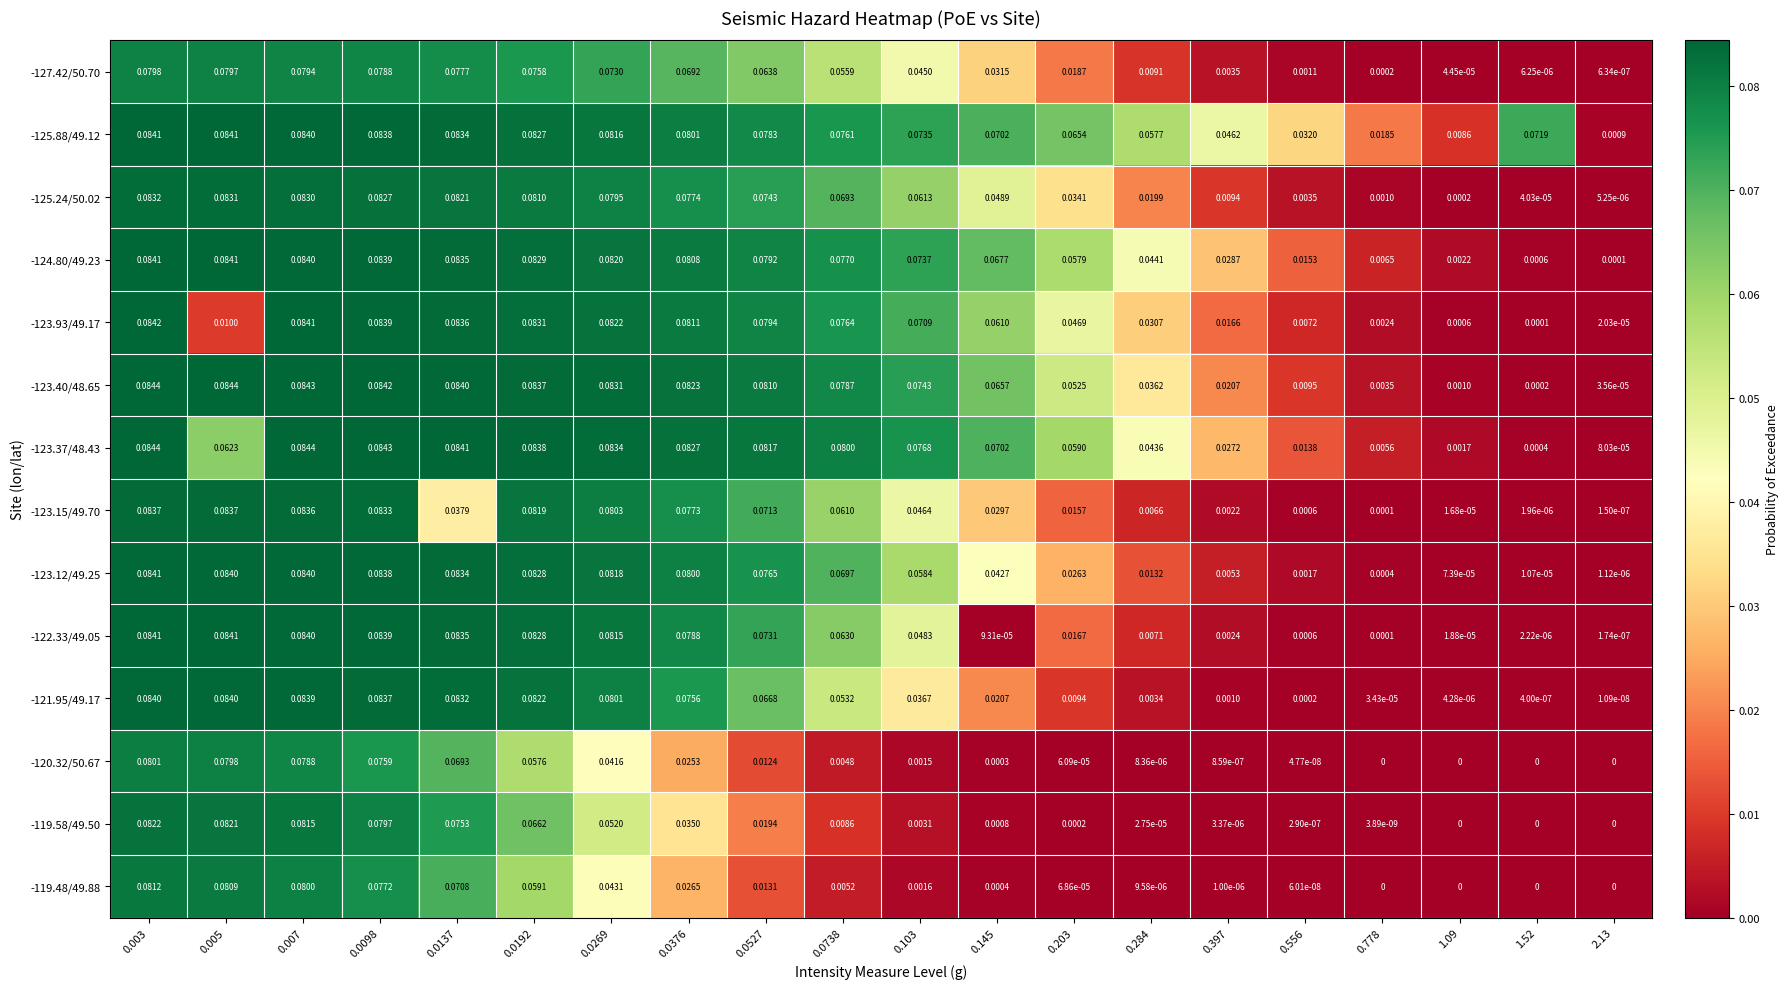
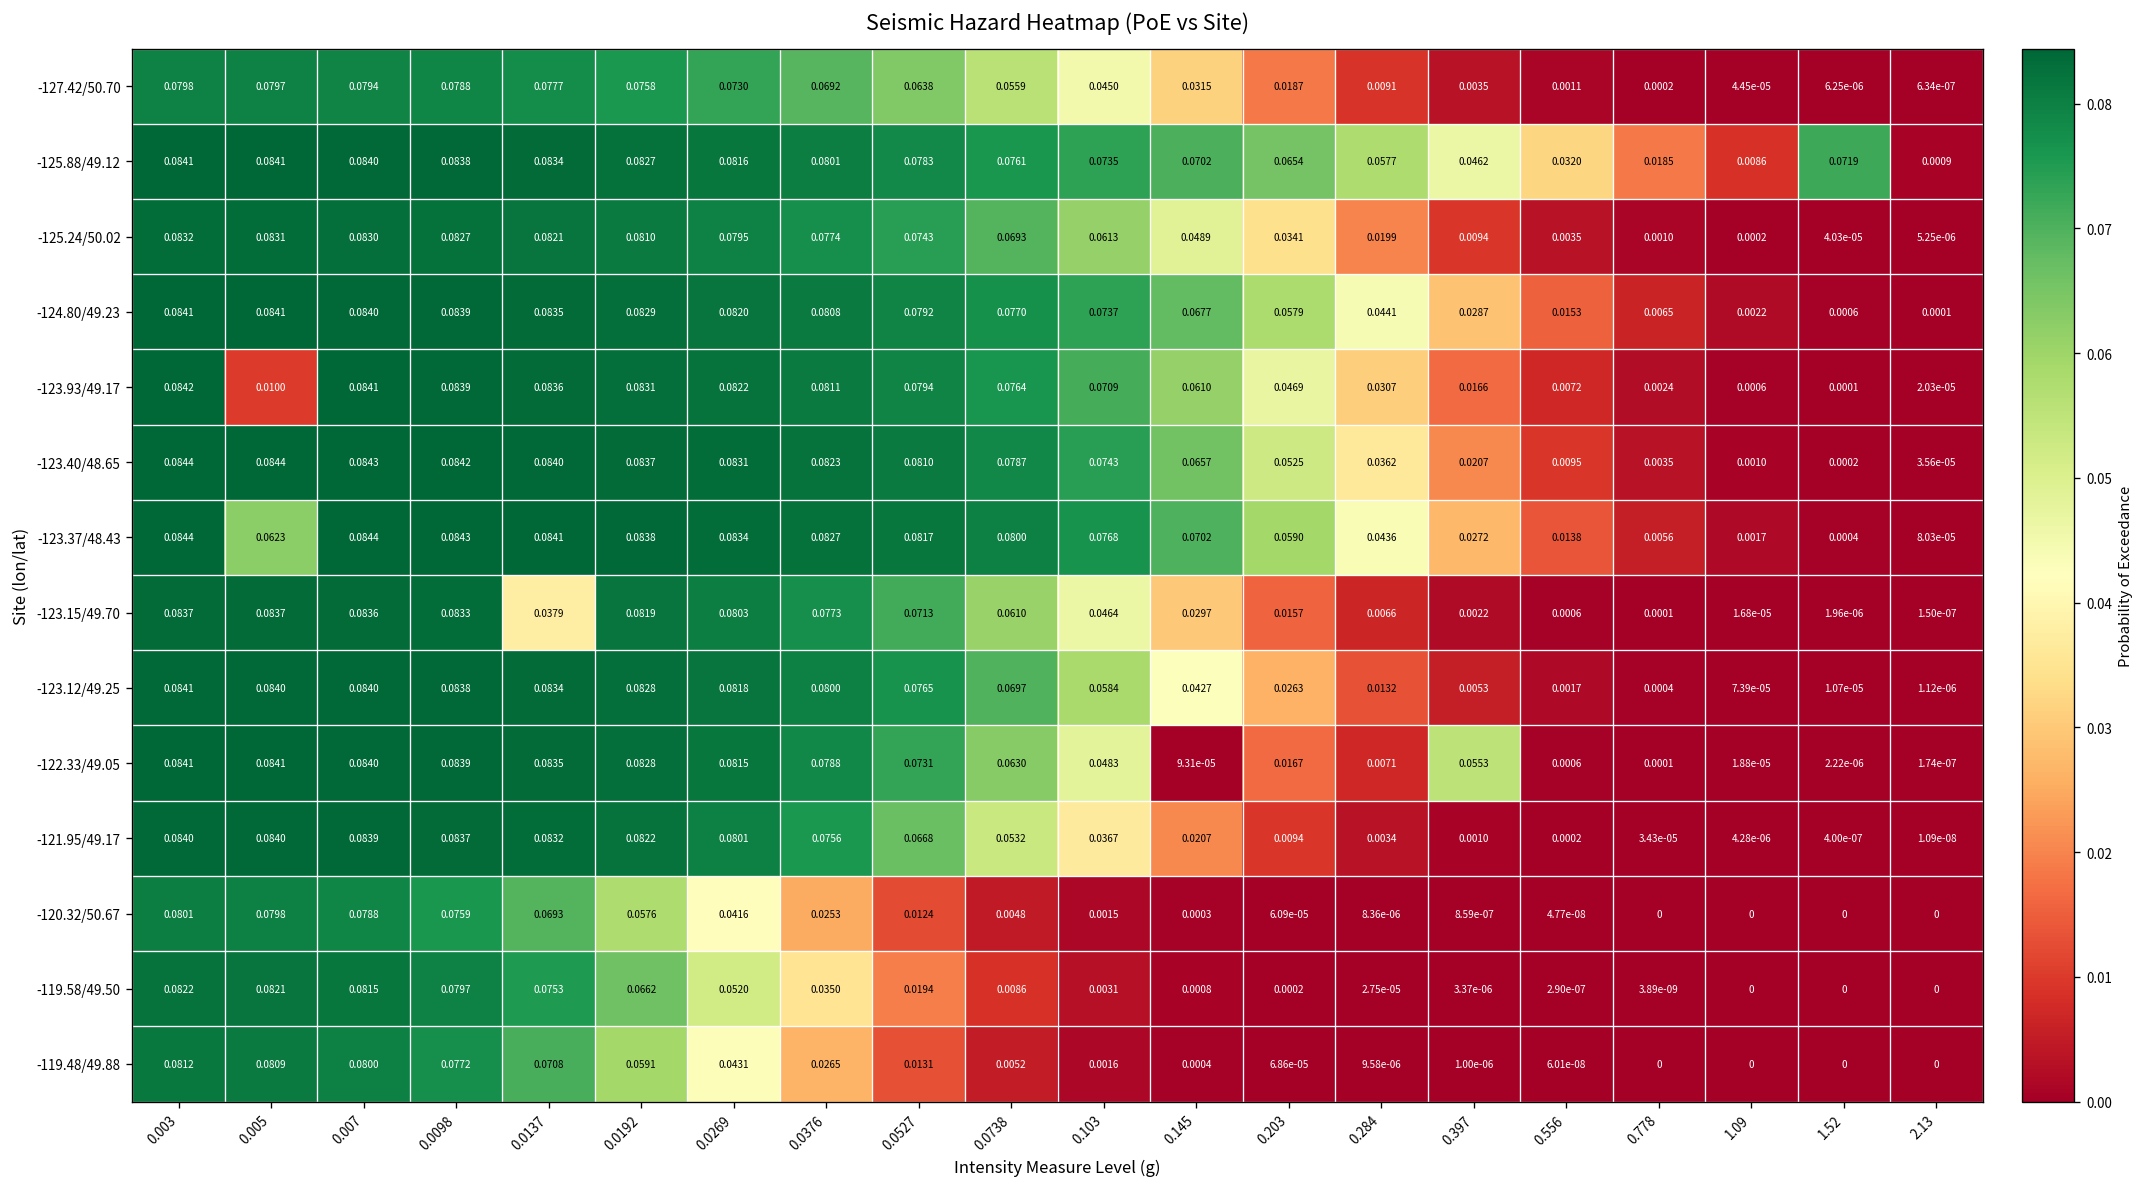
-122.33/49.05, 0.397: 0.0024 -> 0.0553
